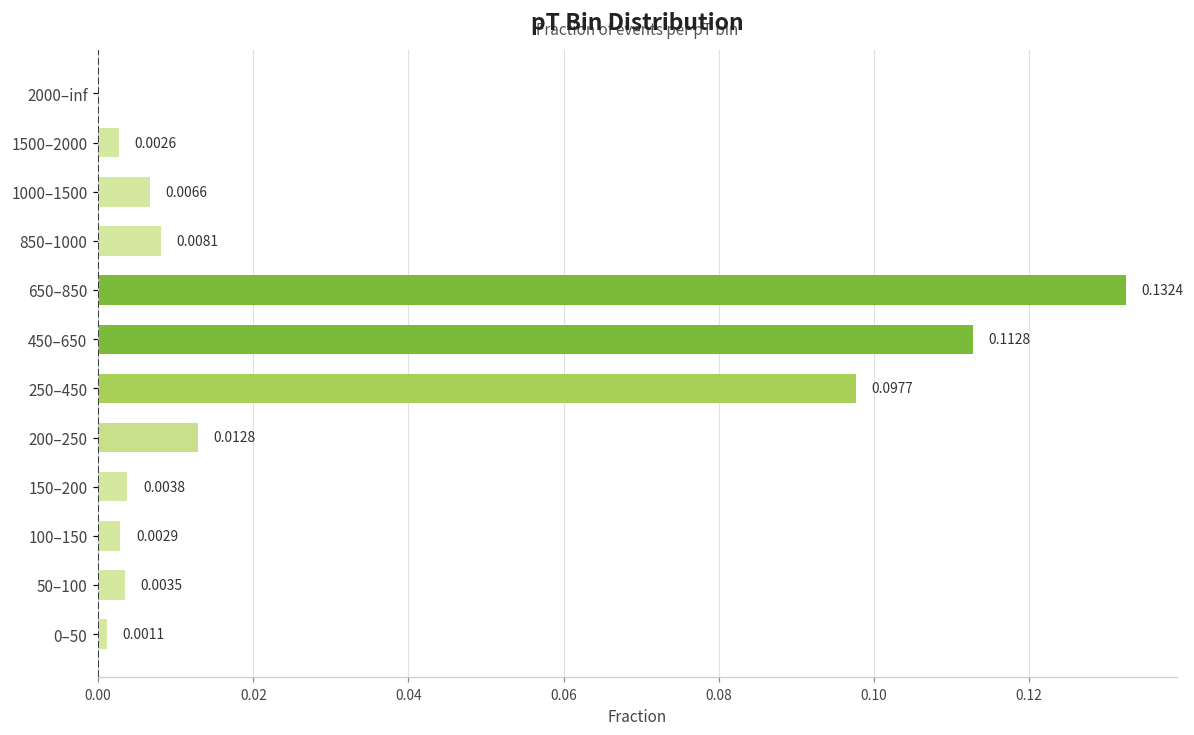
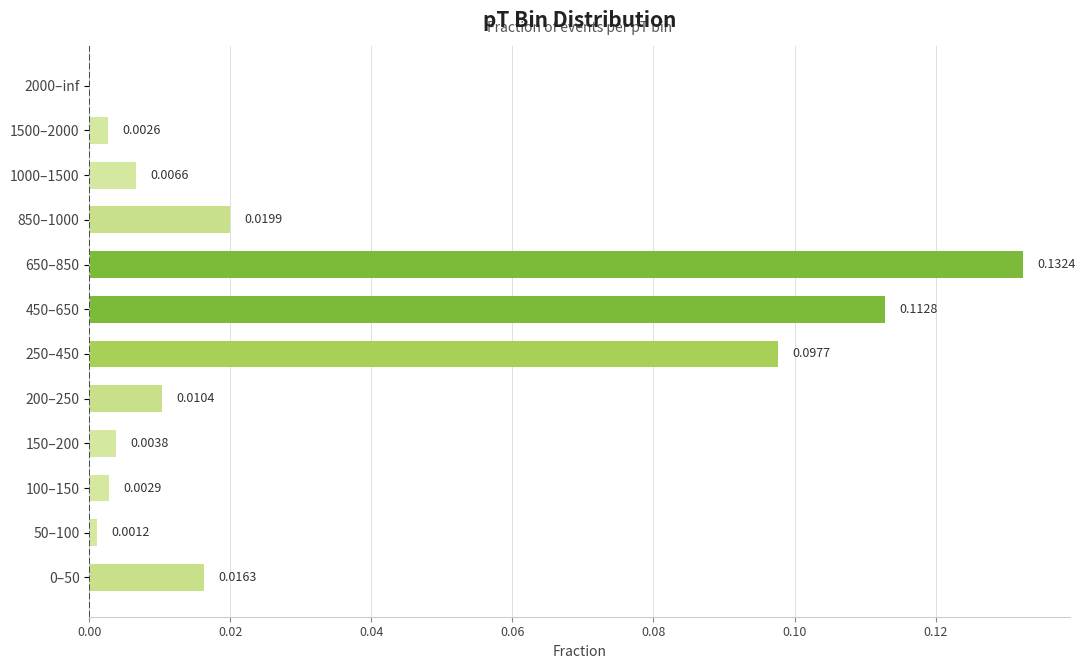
850–1000: 0.0081 -> 0.0199
200–250: 0.0128 -> 0.0104
50–100: 0.0035 -> 0.0012
0–50: 0.0011 -> 0.0163
